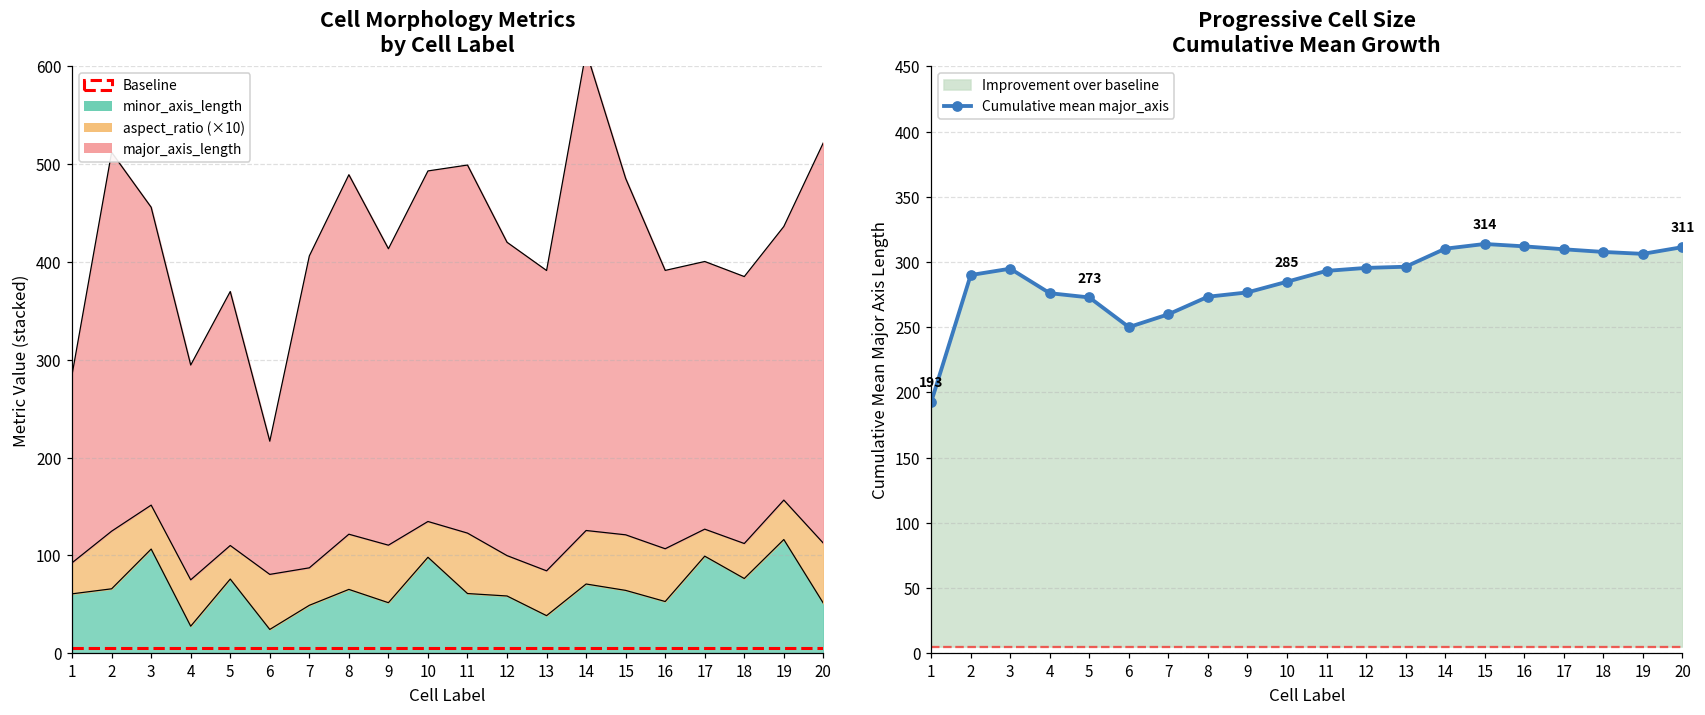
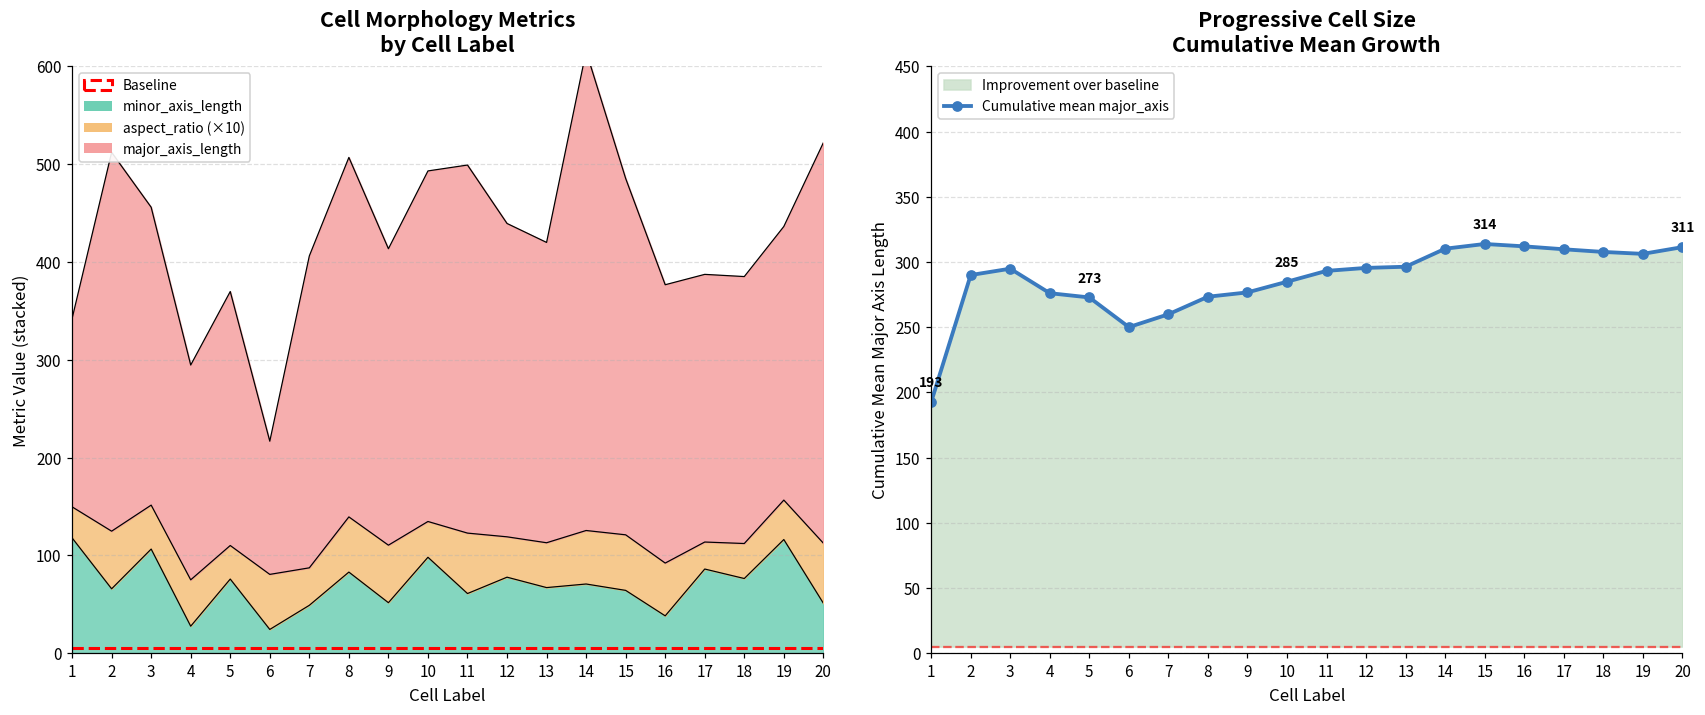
Cell Morphology Metrics by Cell Label, minor_axis_length, 1: 60 -> 120
Cell Morphology Metrics by Cell Label, minor_axis_length, 8: 70 -> 80
Cell Morphology Metrics by Cell Label, minor_axis_length, 12: 60 -> 80
Cell Morphology Metrics by Cell Label, minor_axis_length, 13: 40 -> 70
Cell Morphology Metrics by Cell Label, minor_axis_length, 16: 50 -> 40
Cell Morphology Metrics by Cell Label, minor_axis_length, 17: 100 -> 90
